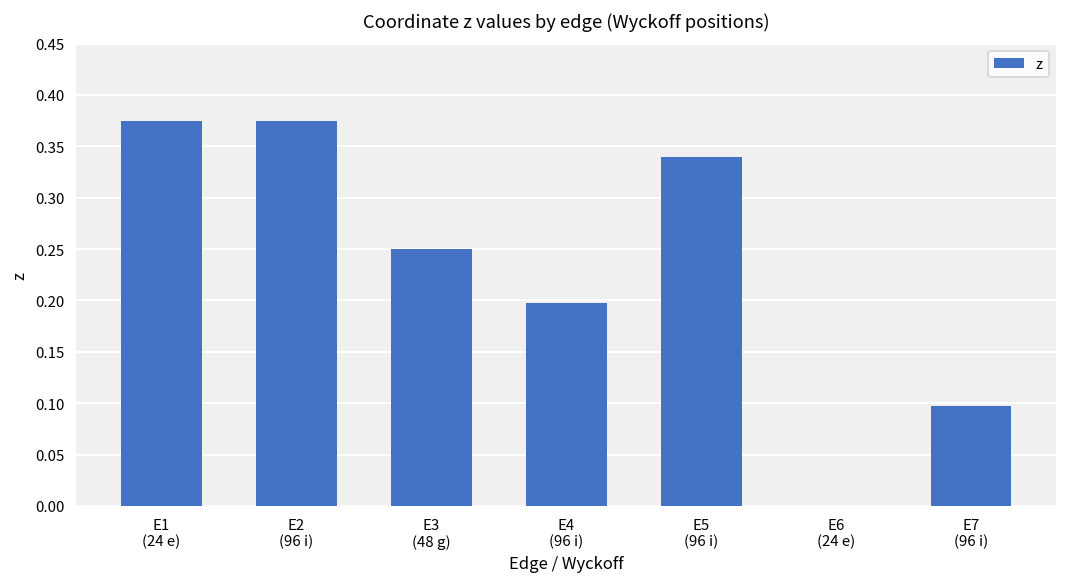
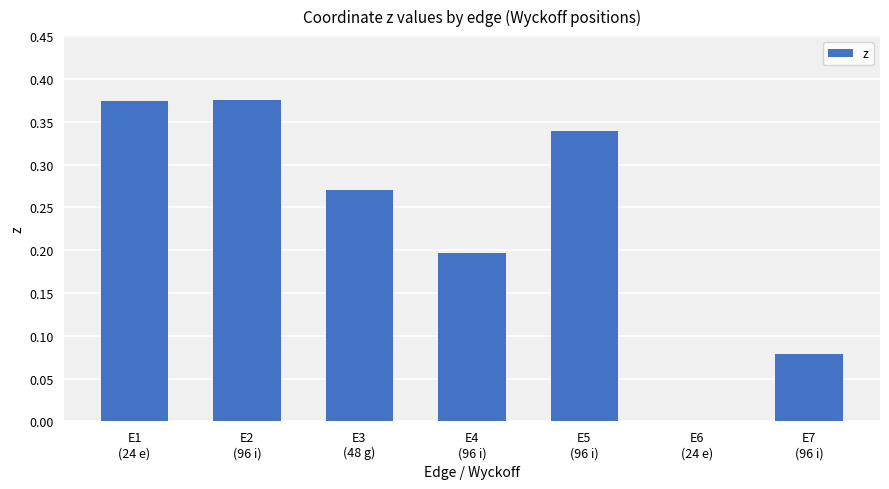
E3 (48 g): 0.25 -> 0.27
E7 (96 i): 0.10 -> 0.08
